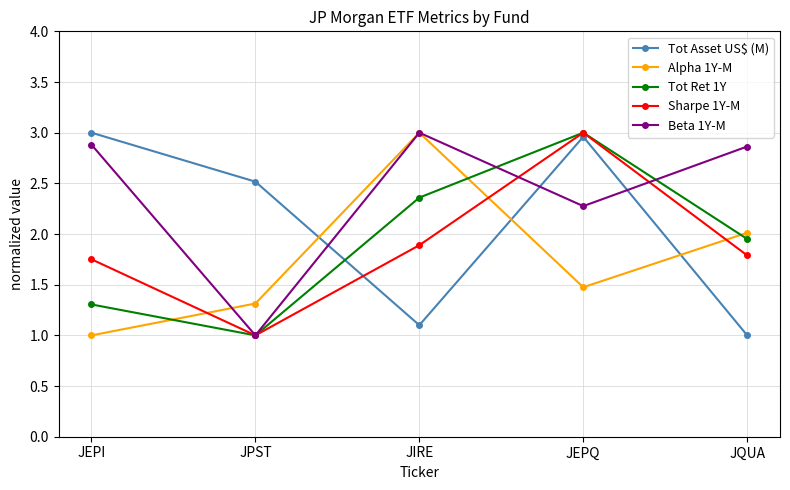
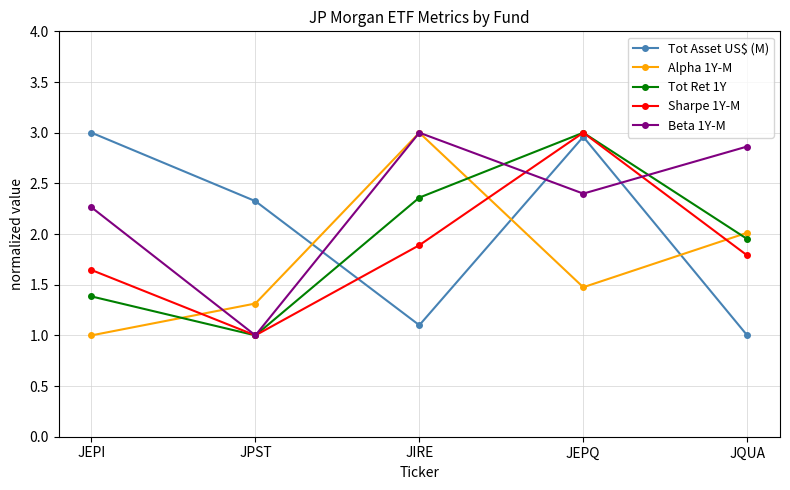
Tot Ret 1Y, JEPI: 1.31 -> 1.38
Sharpe 1Y-M, JEPI: 1.75 -> 1.65
Beta 1Y-M, JEPI: 2.88 -> 2.26
Tot Asset US$ (M), JPST: 2.52 -> 2.32
Beta 1Y-M, JEPQ: 2.28 -> 2.40
